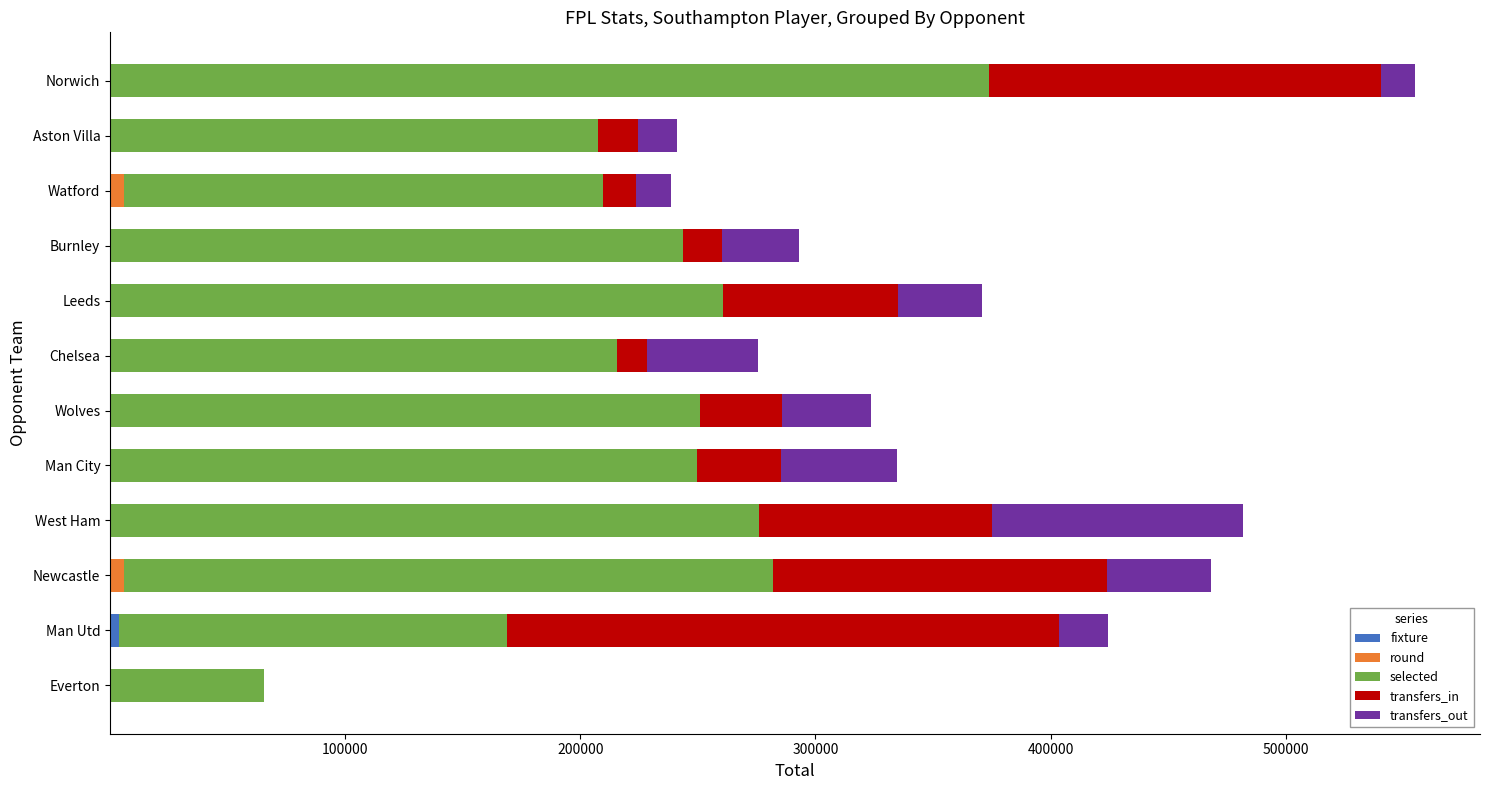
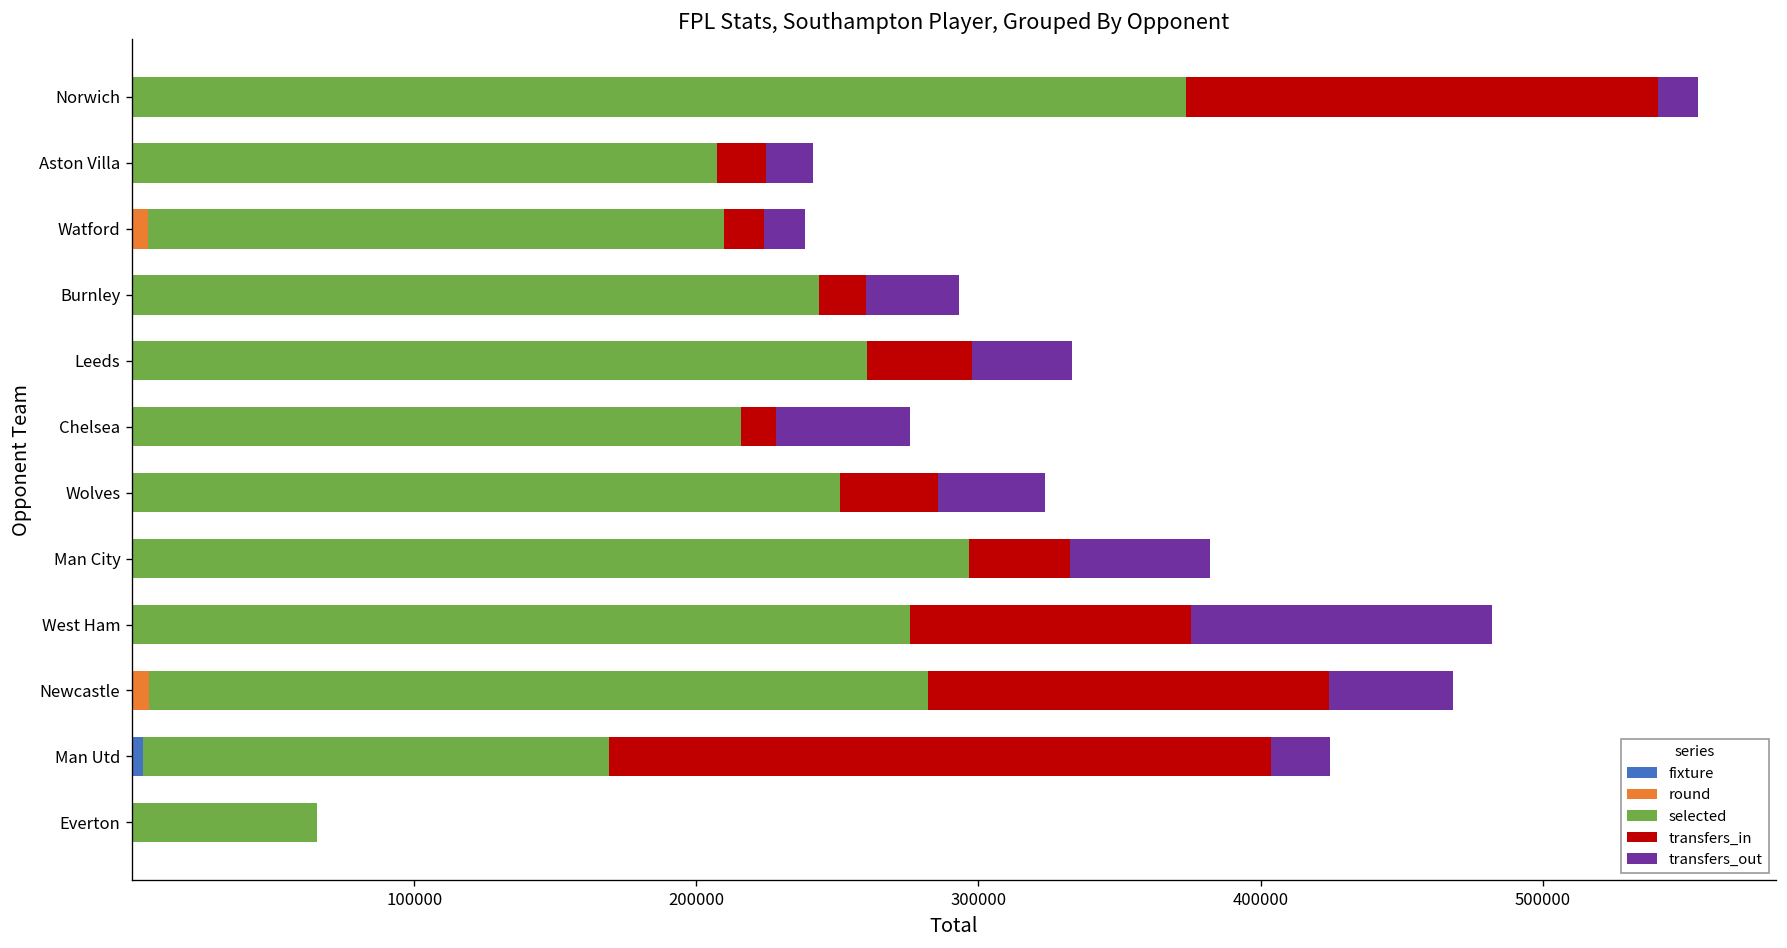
transfers_in, Leeds: 75000 -> 37000
selected, Man City: 250000 -> 297000
